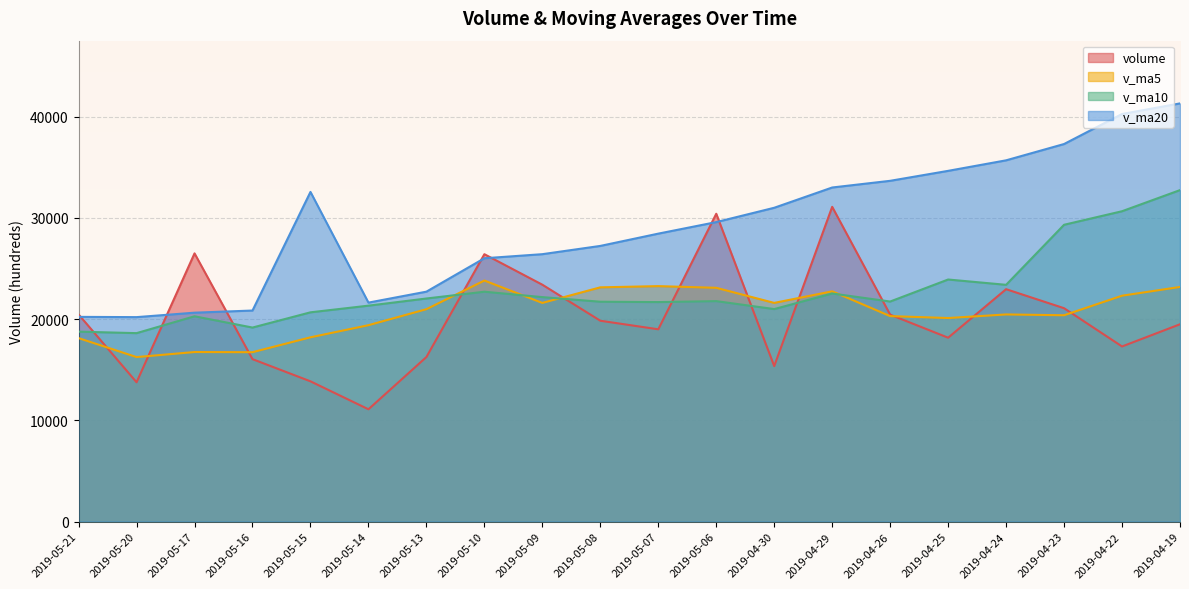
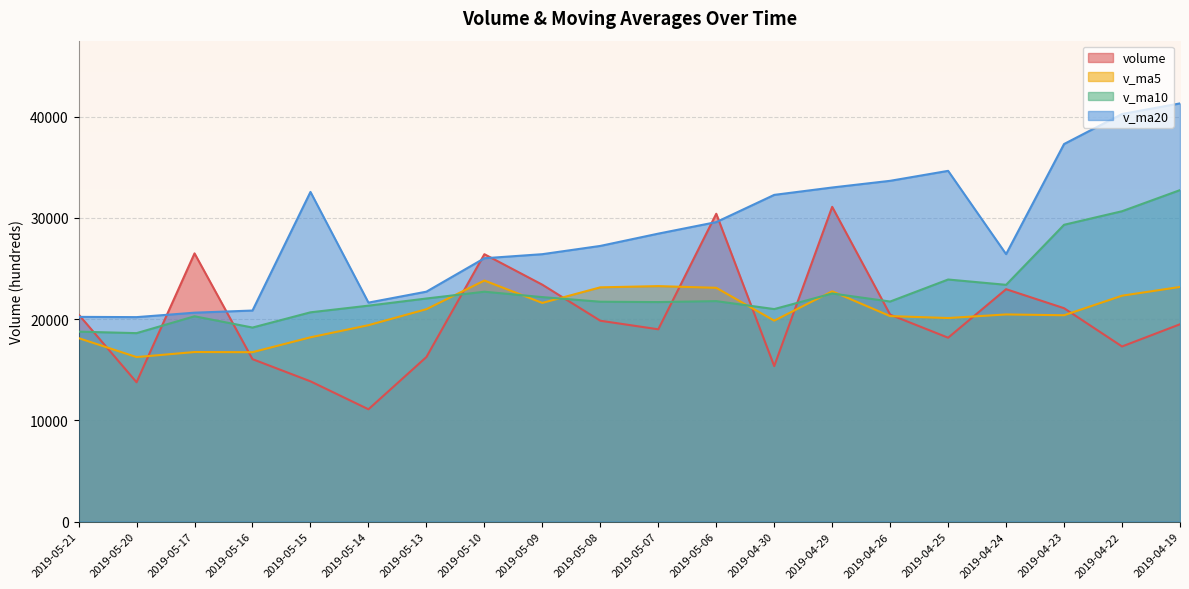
v_ma5, 2019-04-30: 21600 -> 19900
v_ma20, 2019-04-30: 31000 -> 32300
v_ma20, 2019-04-24: 35700 -> 26400
